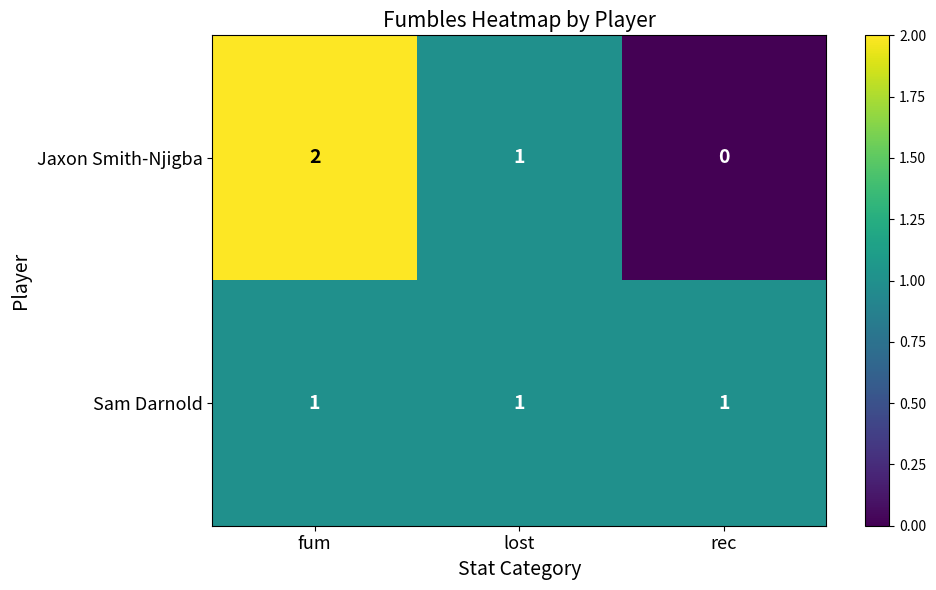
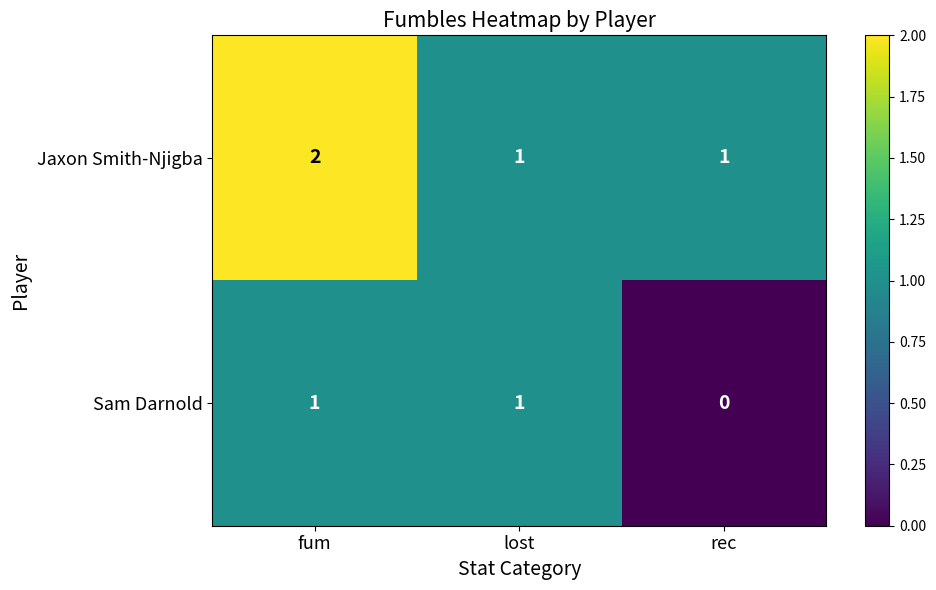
Jaxon Smith-Njigba, rec: 0 -> 1
Sam Darnold, rec: 1 -> 0
